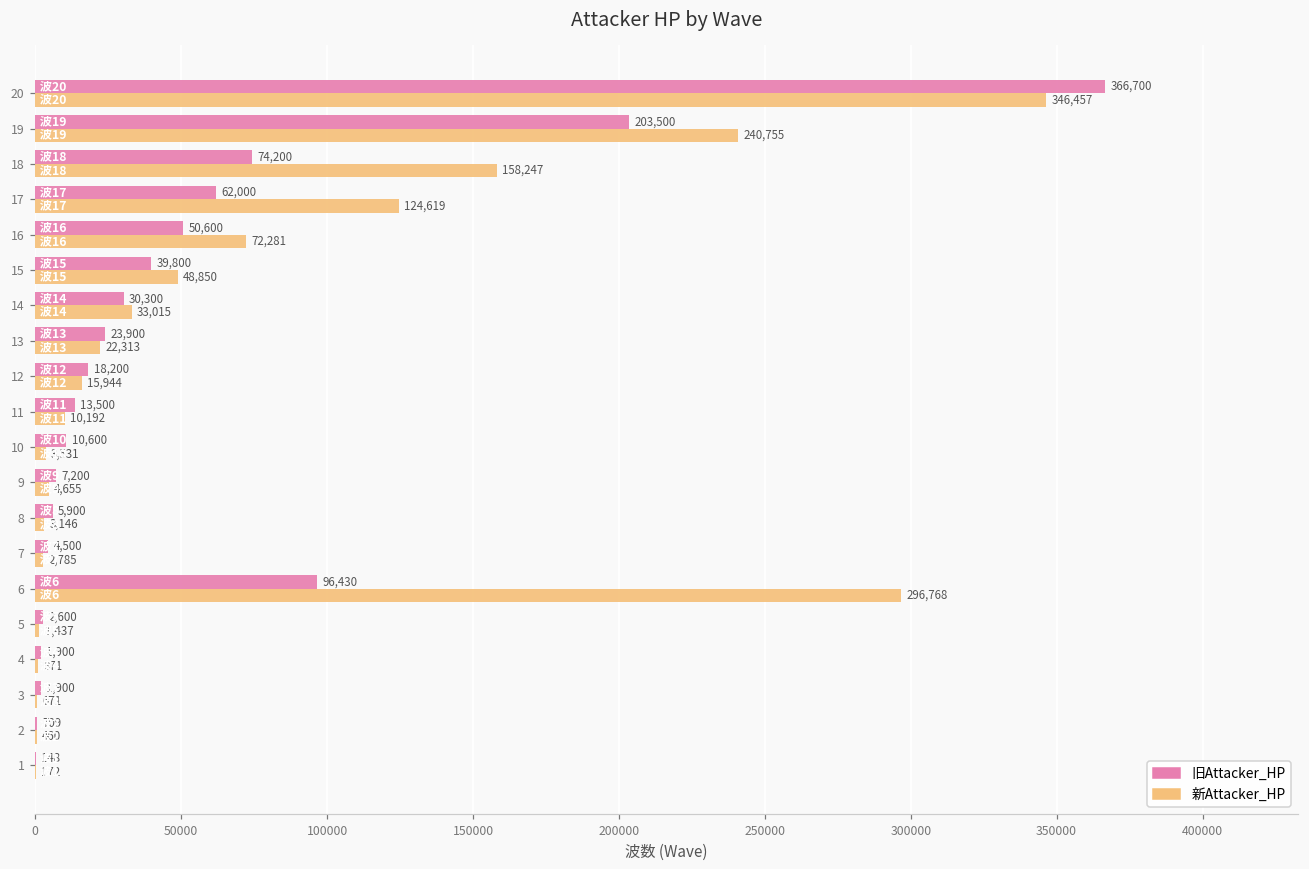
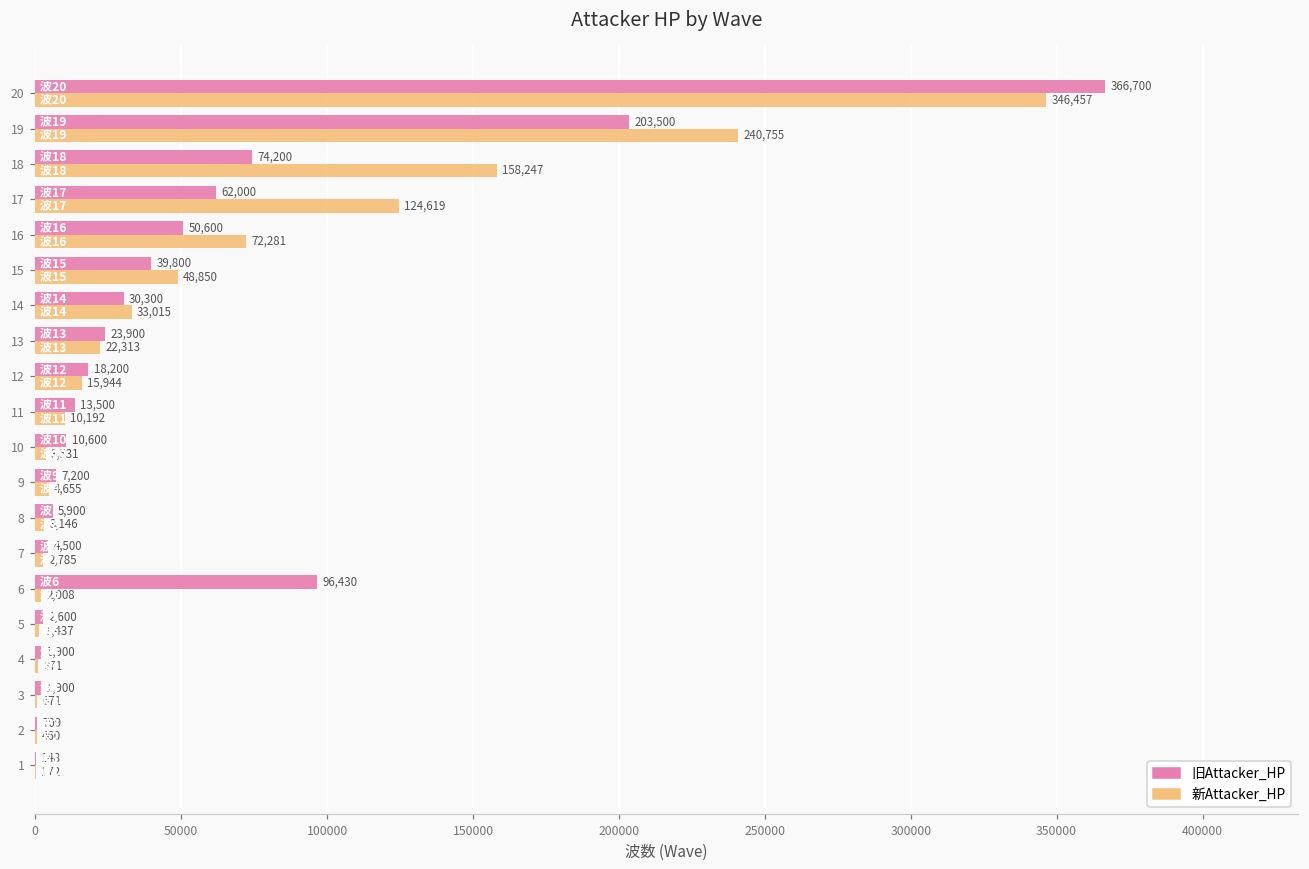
新Attacker_HP, 6: 296,768 -> 2,008
